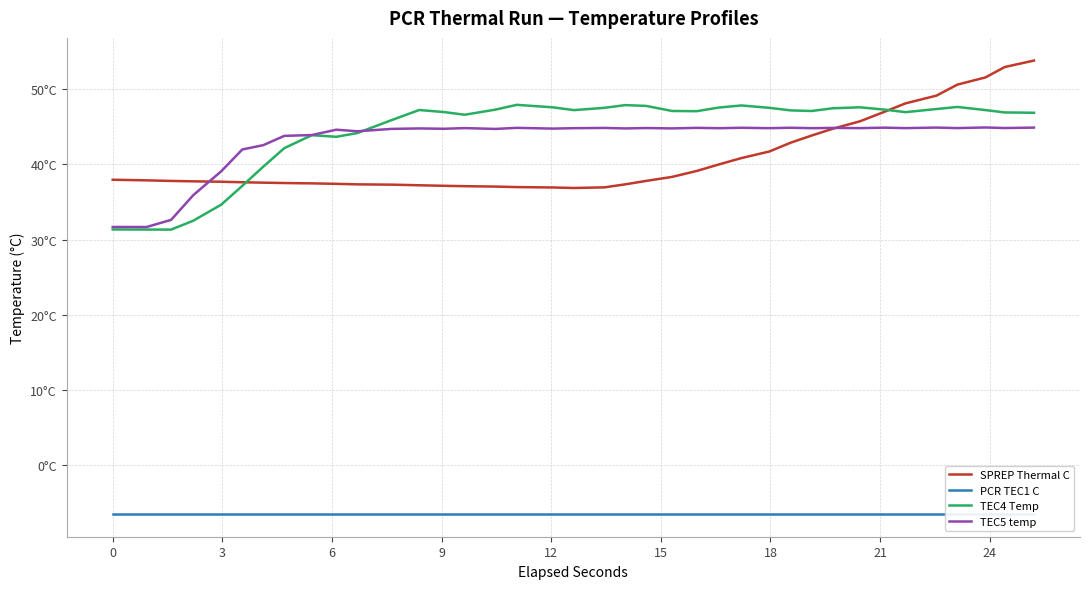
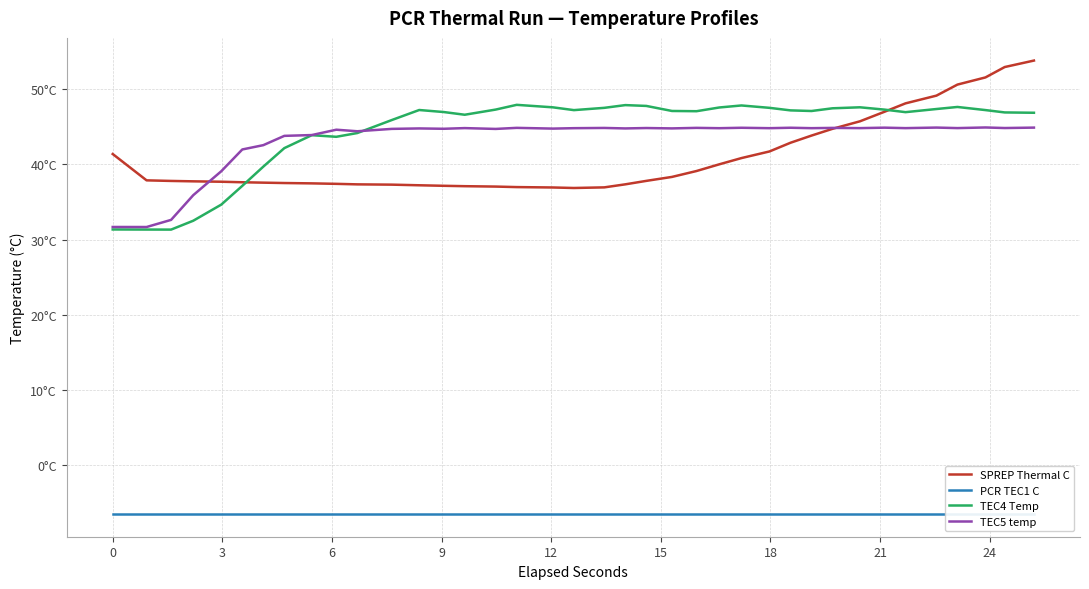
SPREP Thermal C, 0: 38°C -> 41°C
